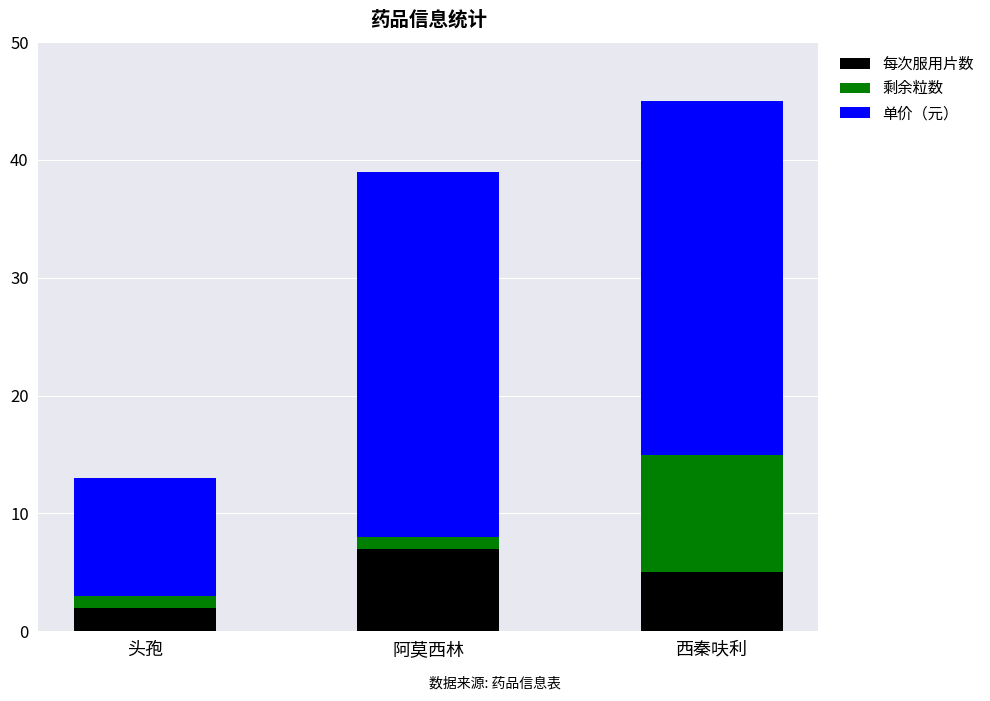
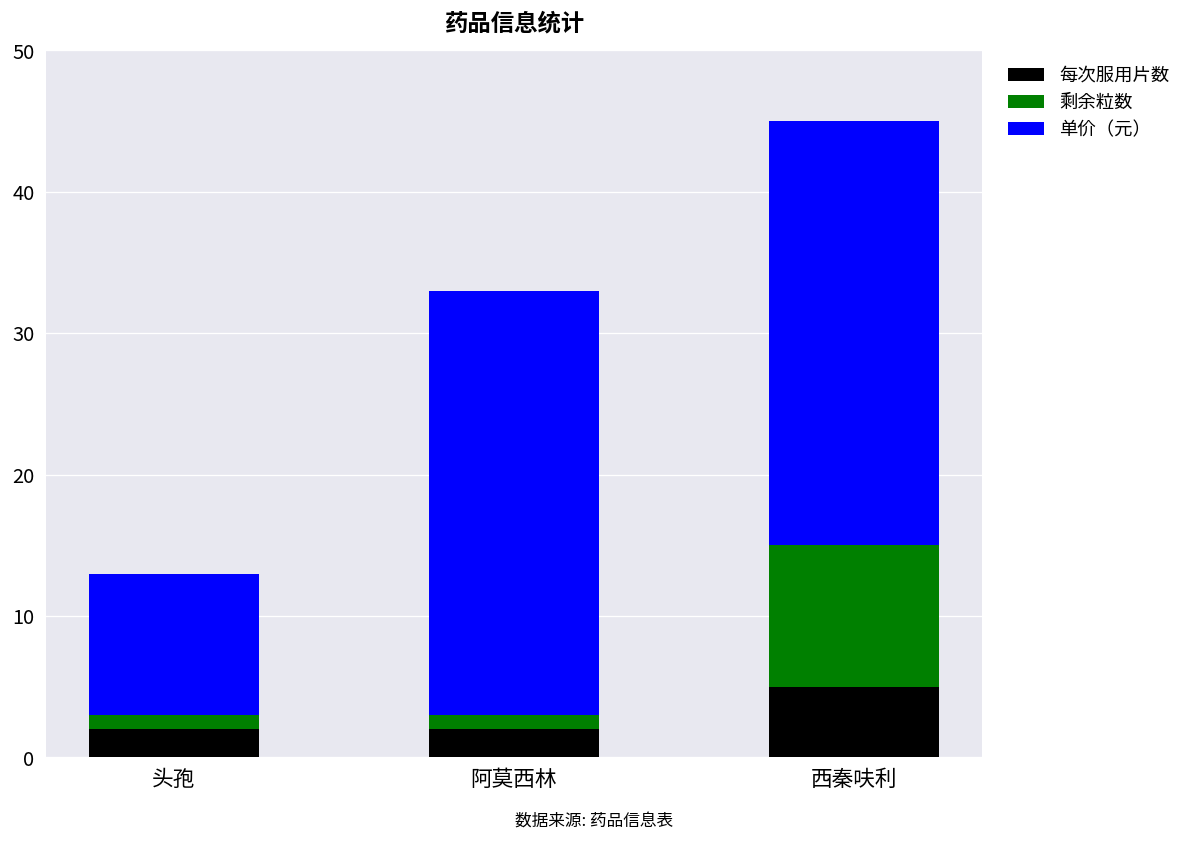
每次服用片数, 阿莫西林: 7 -> 2
单价（元）, 阿莫西林: 31 -> 30
